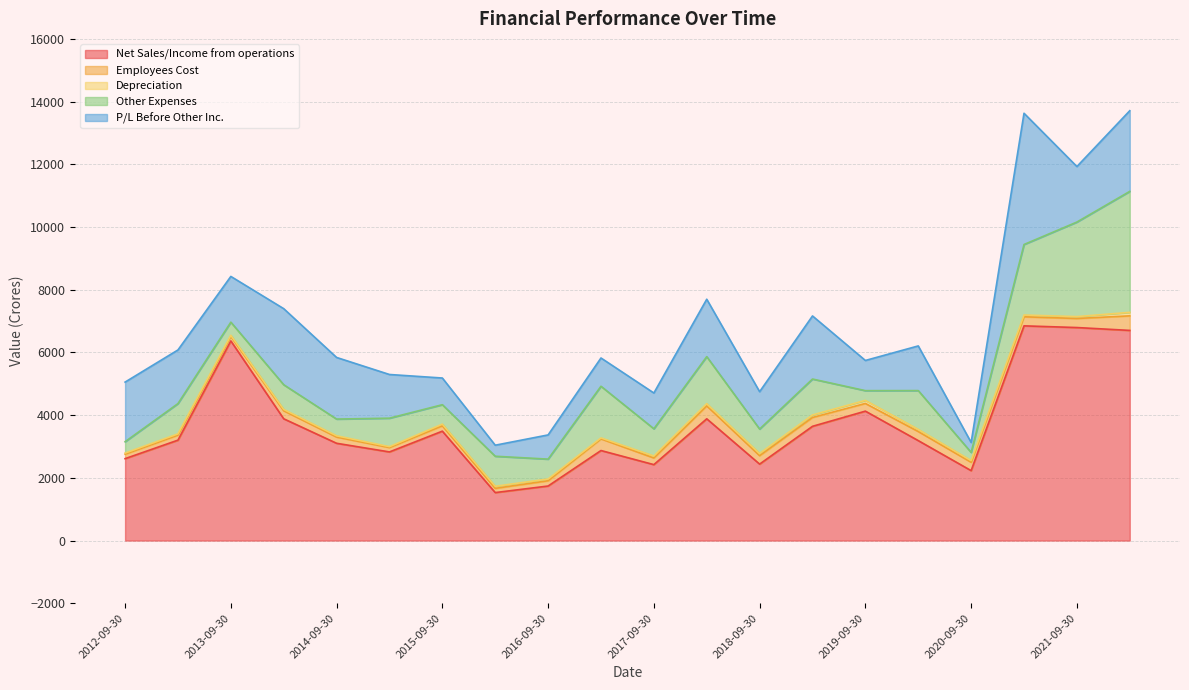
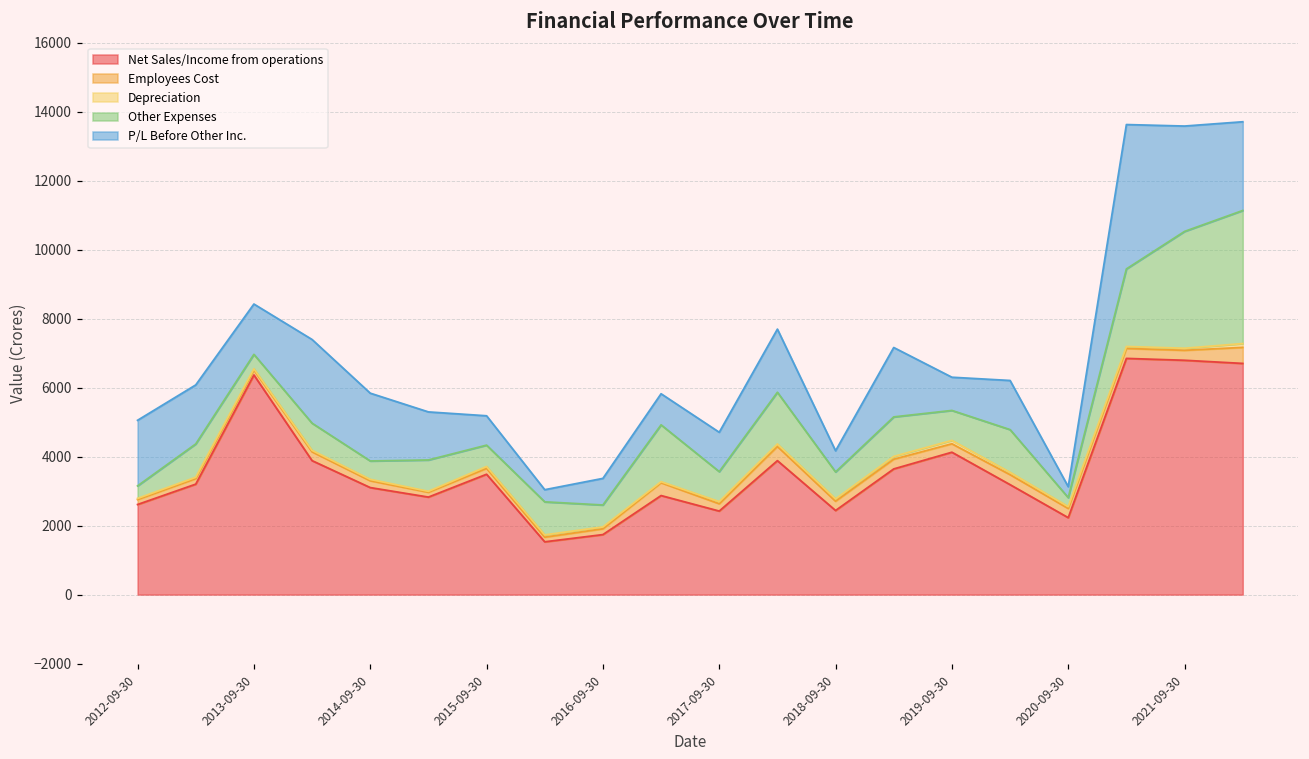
P/L Before Other Inc., 2018-09-30: 1200 -> 600
Other Expenses, 2019-09-30: 300 -> 900
Other Expenses, 2021-09-30: 3000 -> 3400
P/L Before Other Inc., 2021-09-30: 1800 -> 3100
